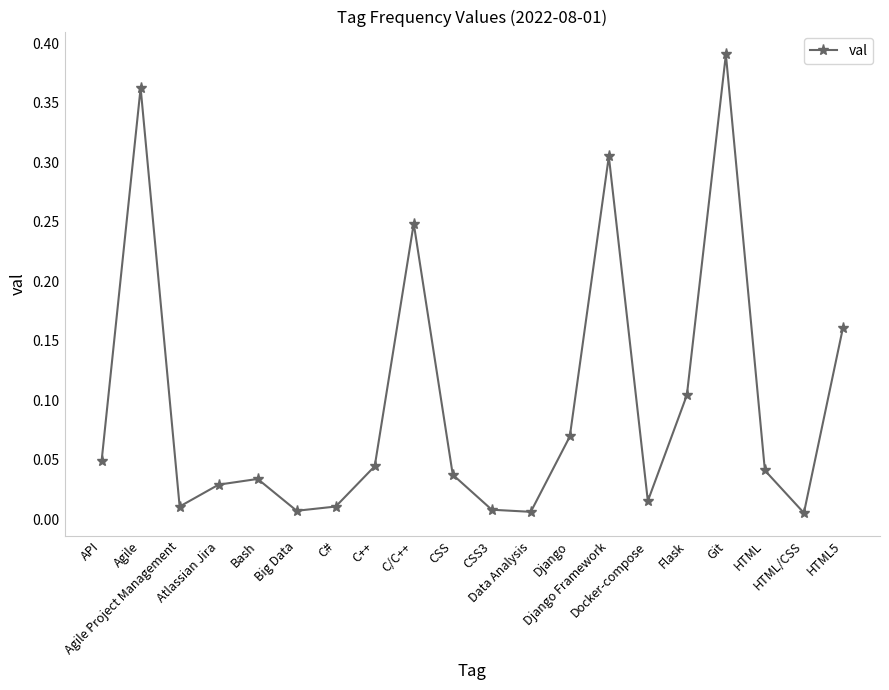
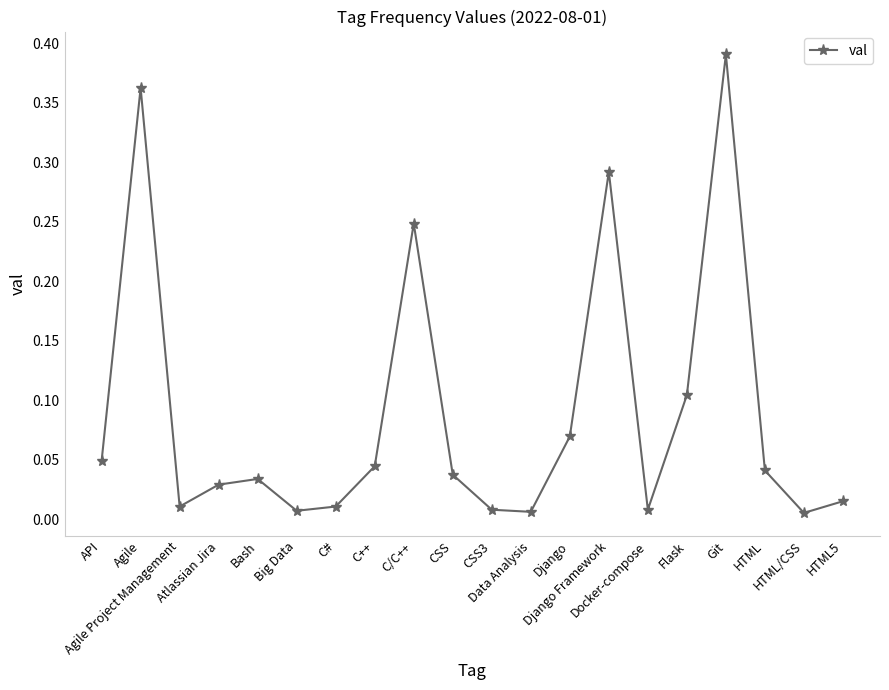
Django Framework: 0.305 -> 0.292
Docker-compose: 0.015 -> 0.008
HTML5: 0.161 -> 0.015
